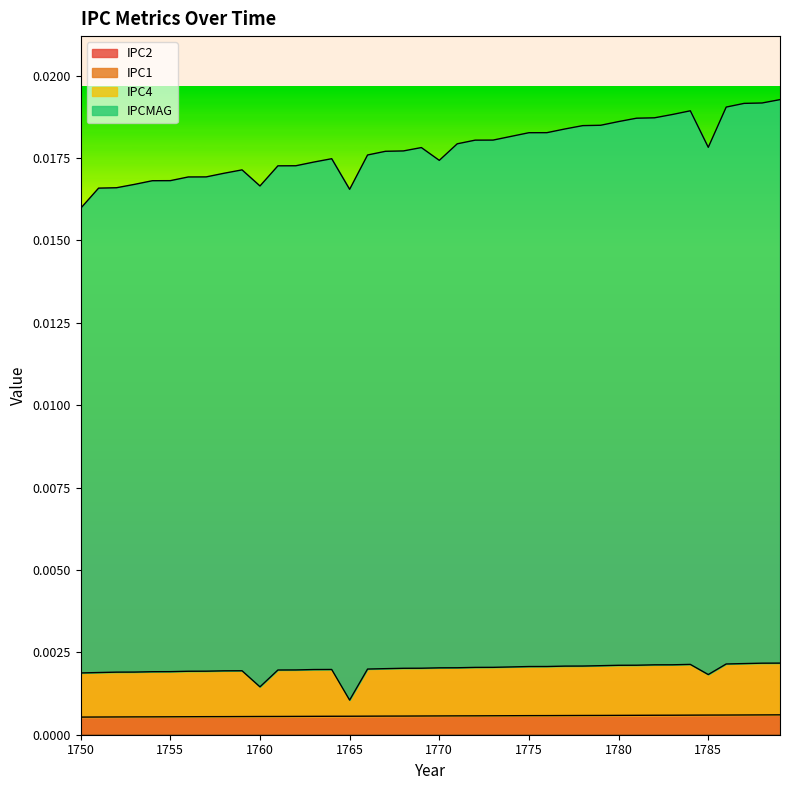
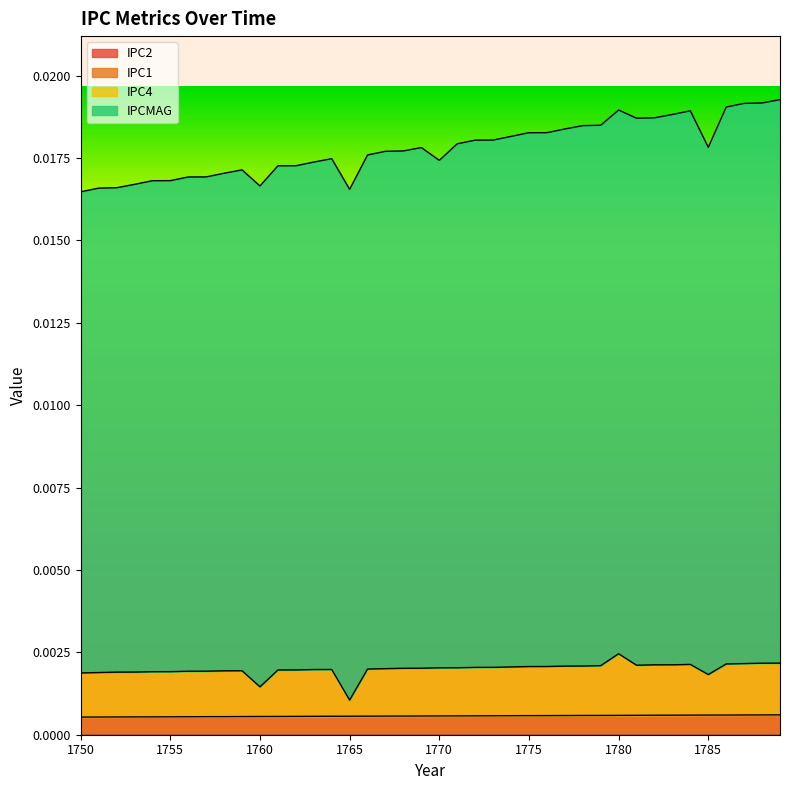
IPCMAG, 1750: 0.0141 -> 0.0146
IPC4, 1780: 0.0015 -> 0.0019
